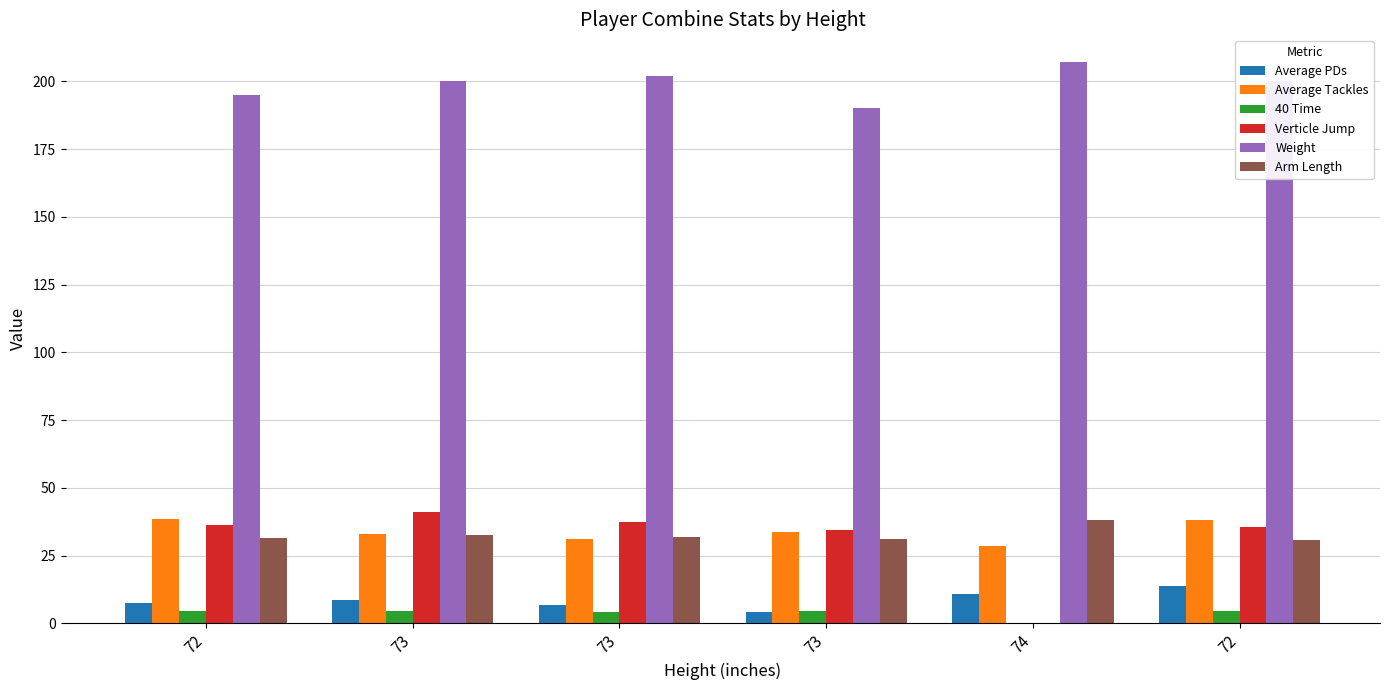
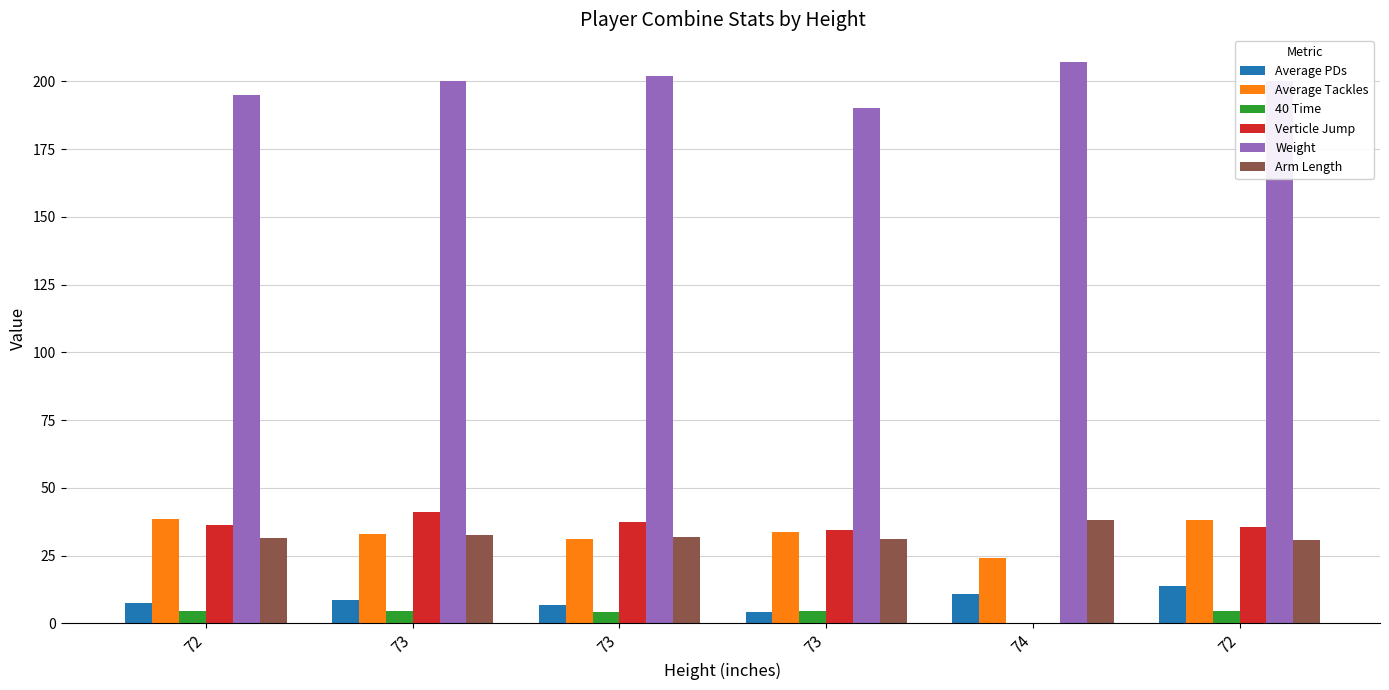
Average Tackles, 74: 29 -> 24
